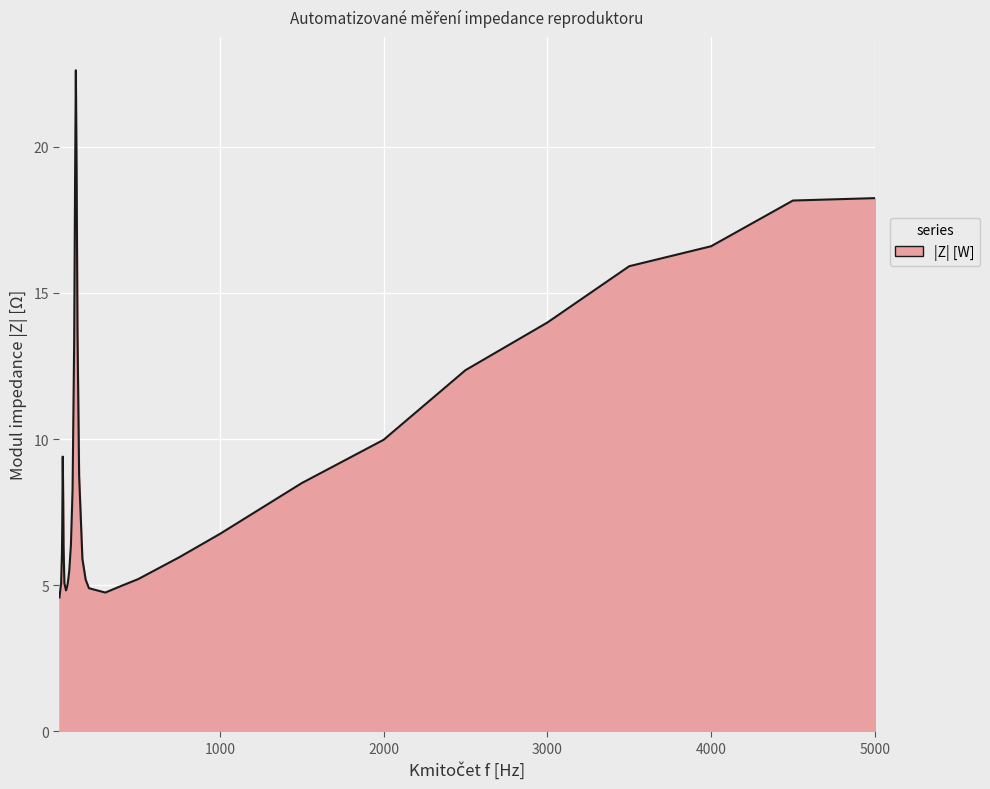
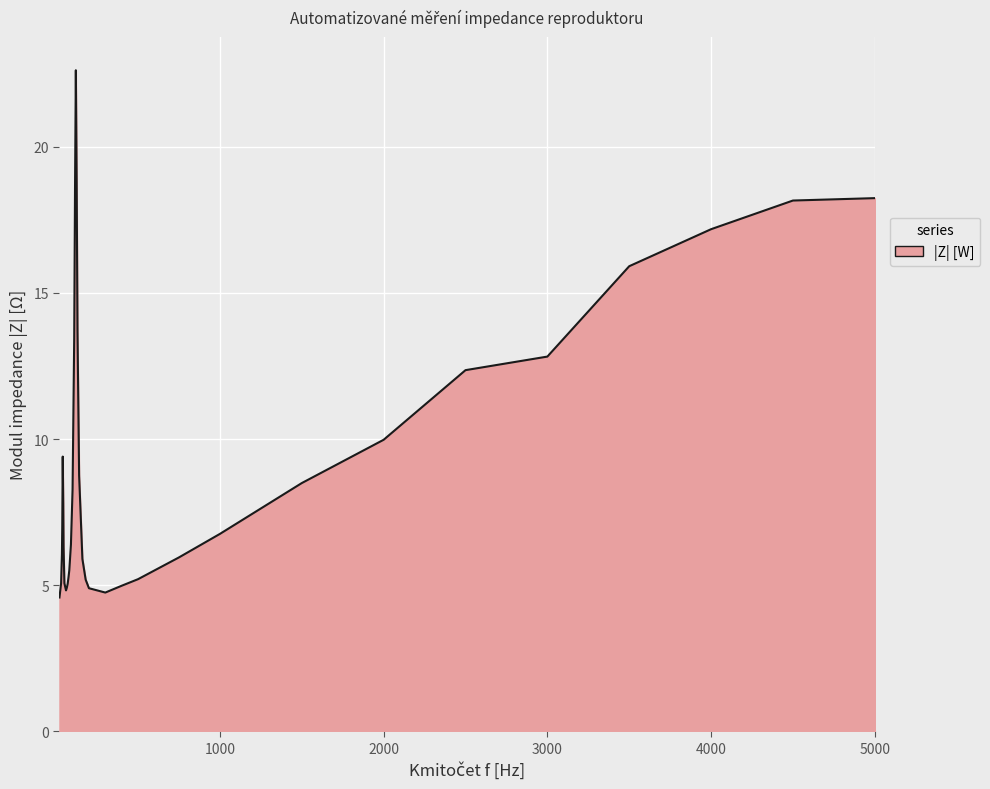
3000: 14.0 -> 12.8
4000: 16.6 -> 17.2
